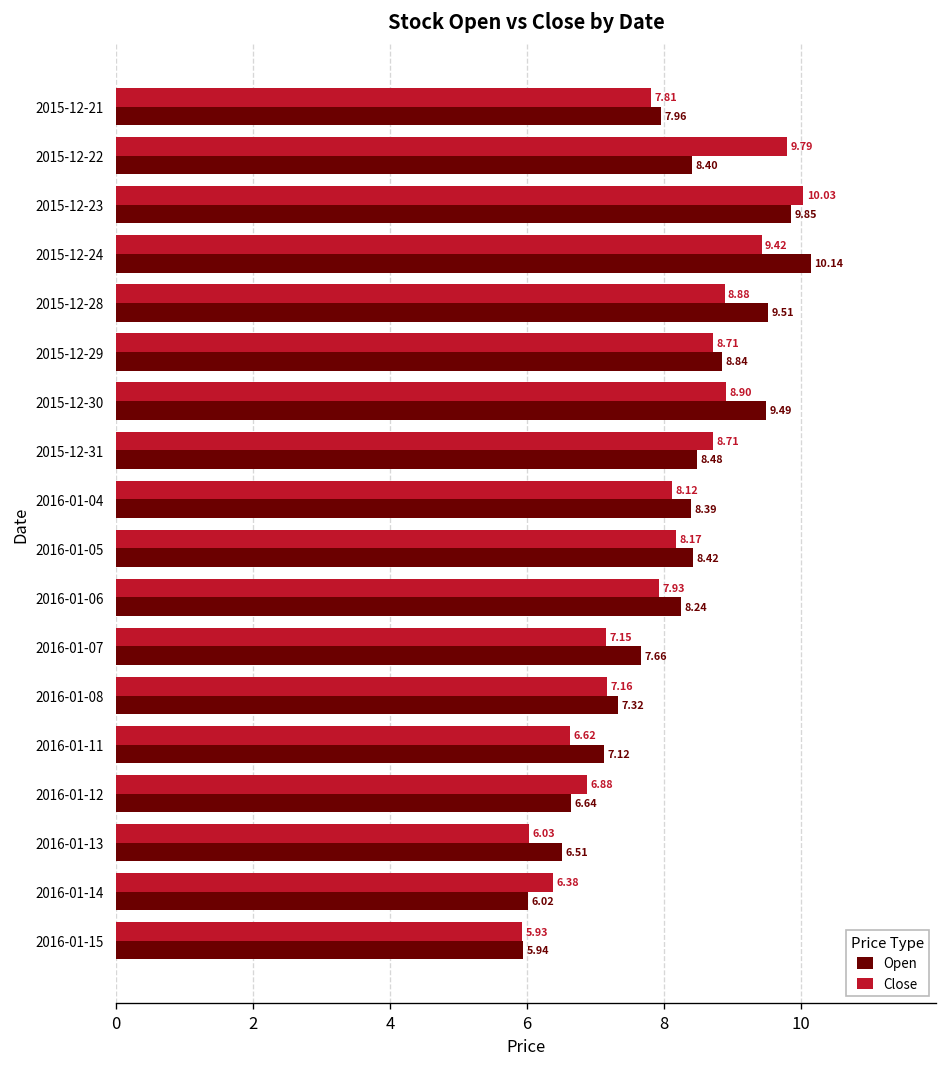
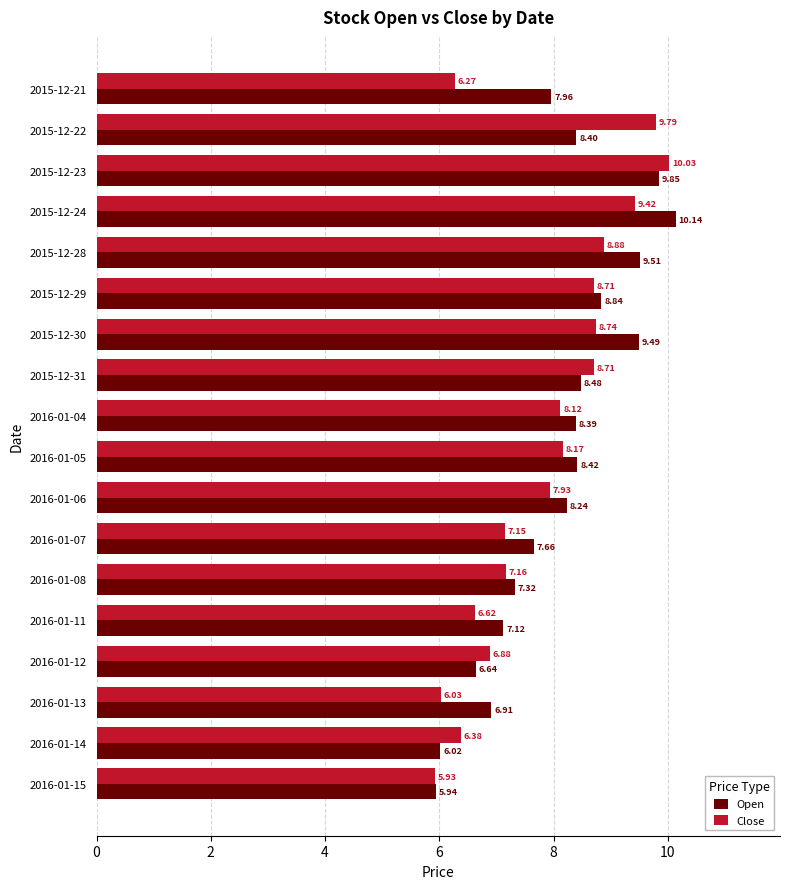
Close, 2015-12-21: 7.81 -> 6.27
Close, 2015-12-30: 8.90 -> 8.74
Open, 2016-01-13: 6.51 -> 6.91
